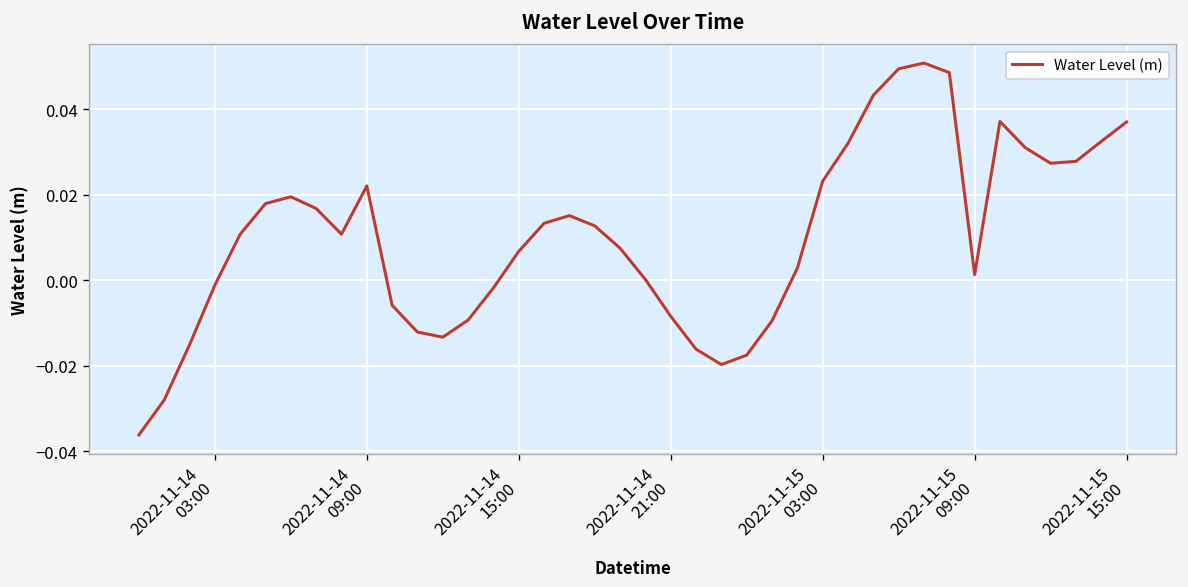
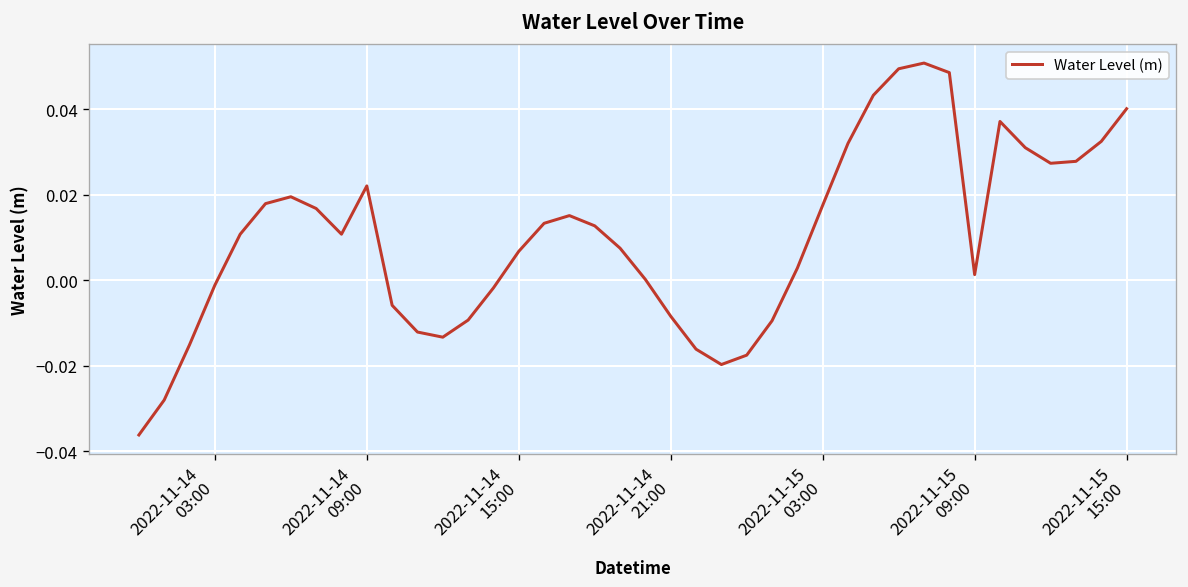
2022-11-15 03:00: 0.023 -> 0.018
2022-11-15 15:00: 0.037 -> 0.040
